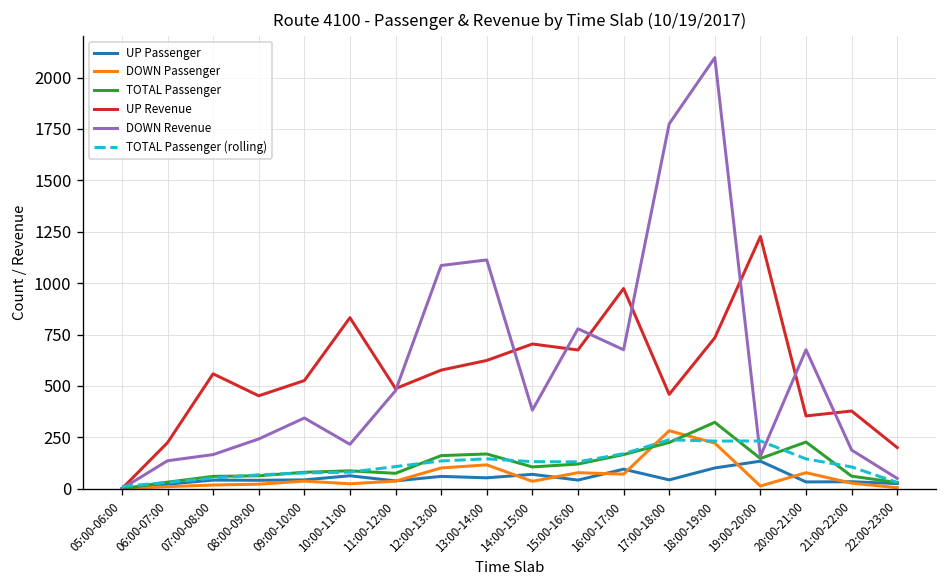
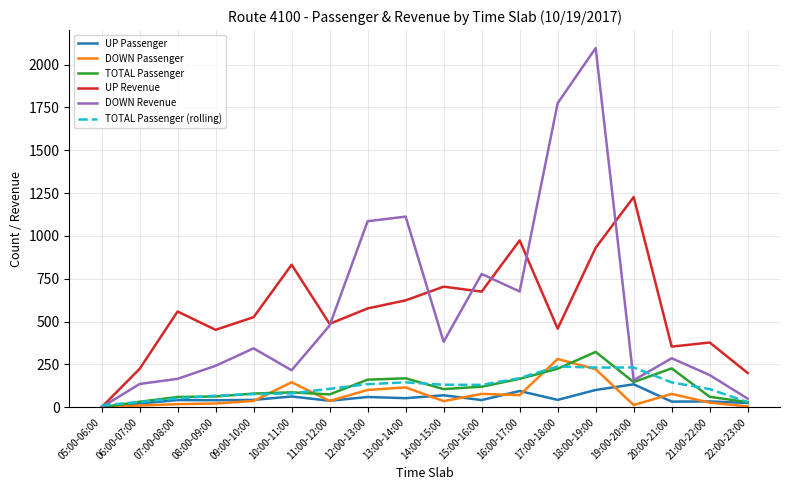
DOWN Passenger, 10:00-11:00: 20 -> 150
UP Revenue, 18:00-19:00: 730 -> 930
DOWN Revenue, 20:00-21:00: 680 -> 290
